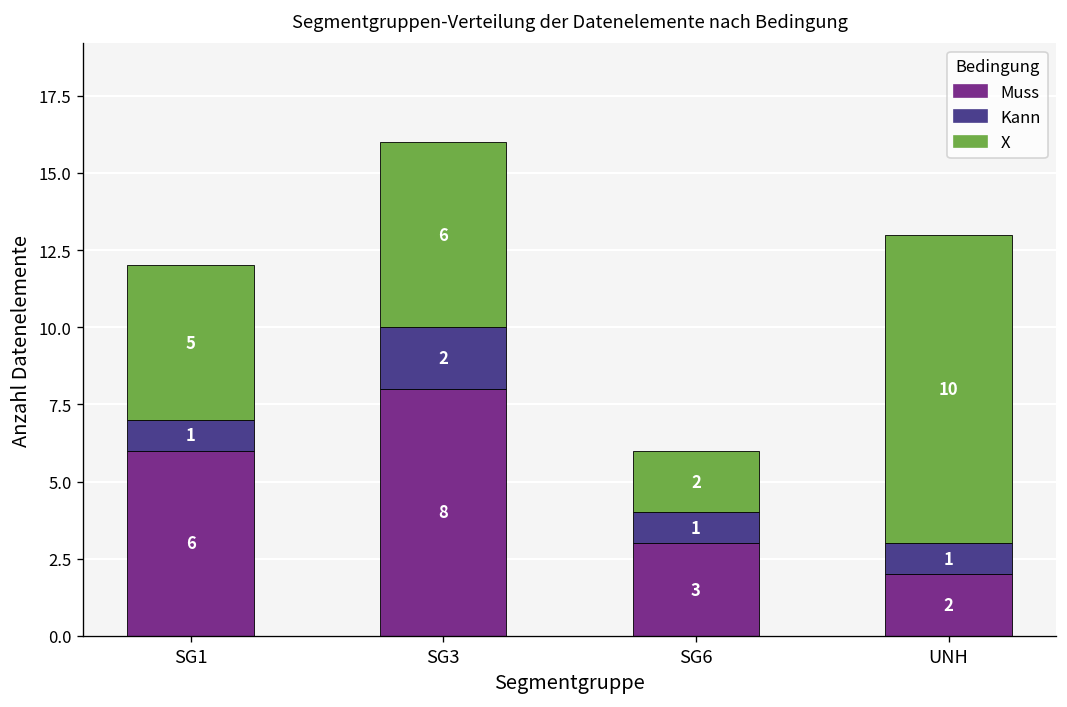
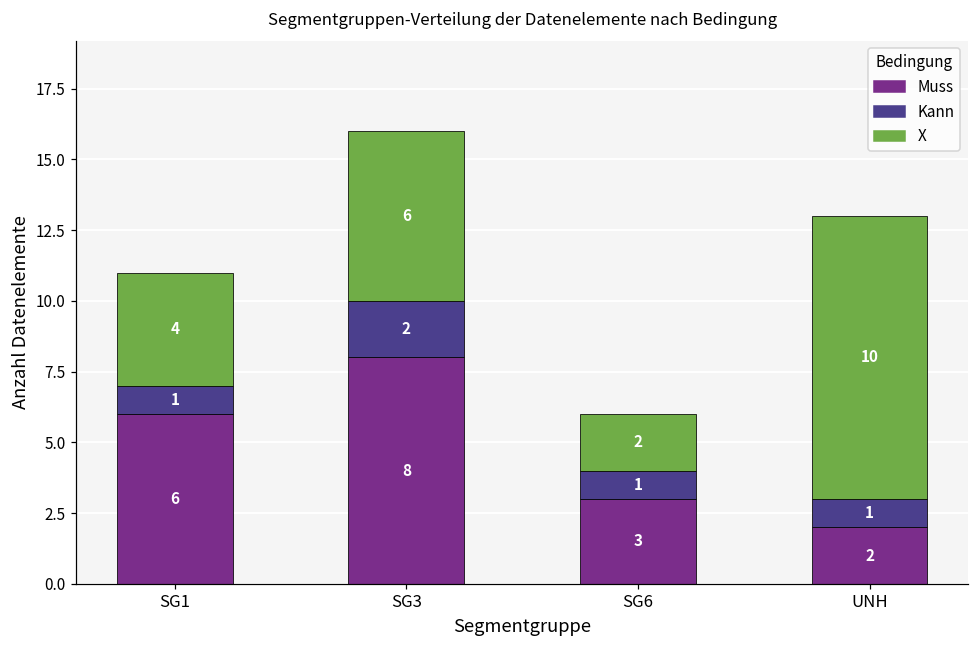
X, SG1: 5 -> 4
